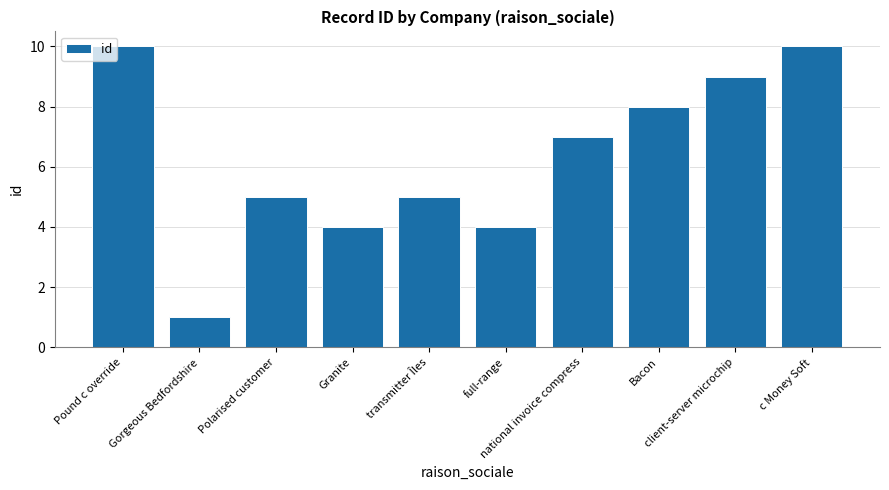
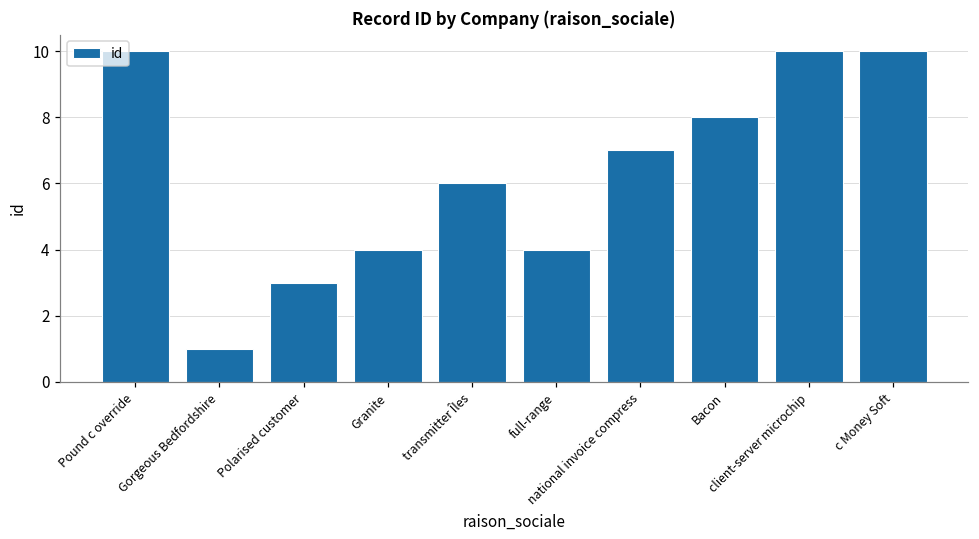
Polarised customer: 5 -> 3
transmitter Îles: 5 -> 6
client-server microchip: 9 -> 10
